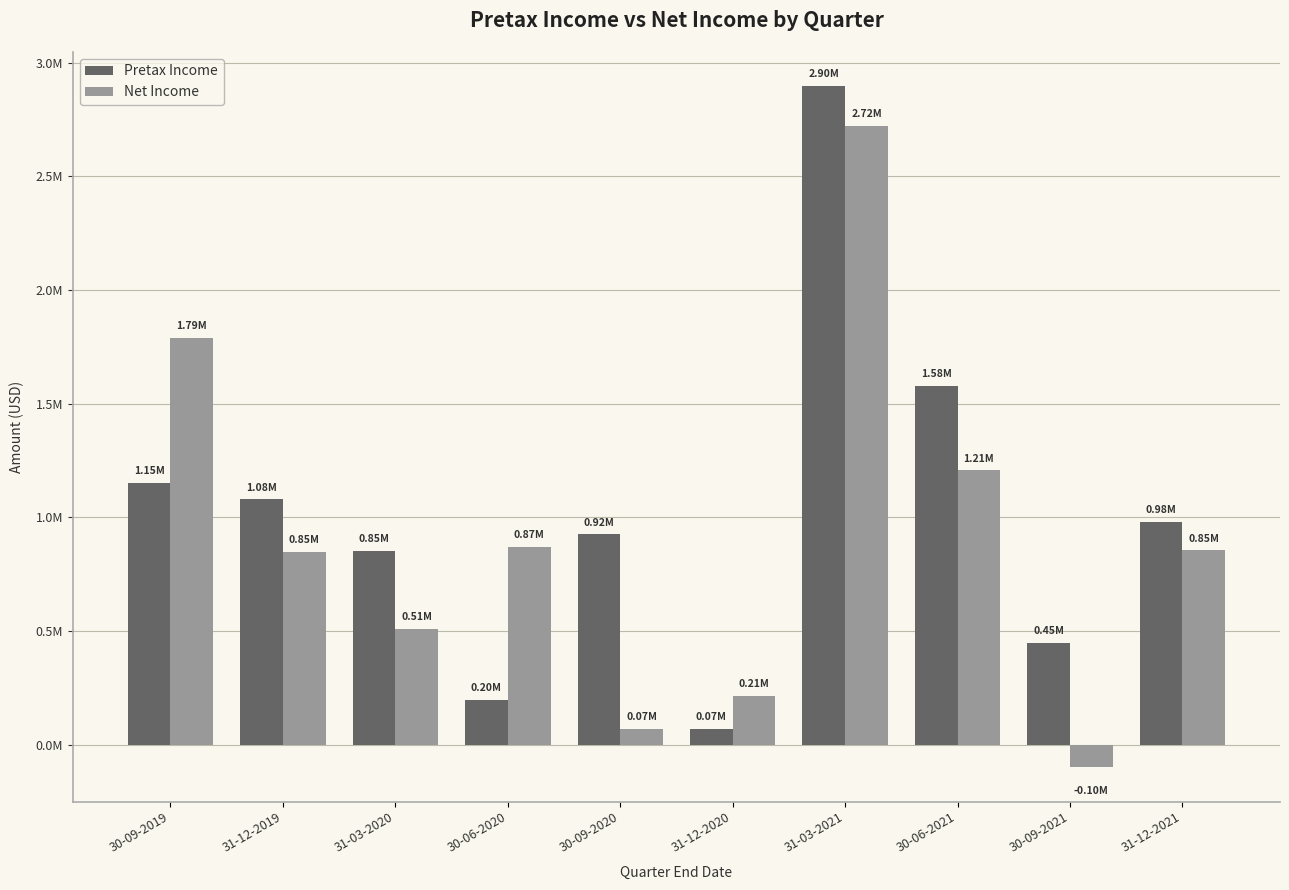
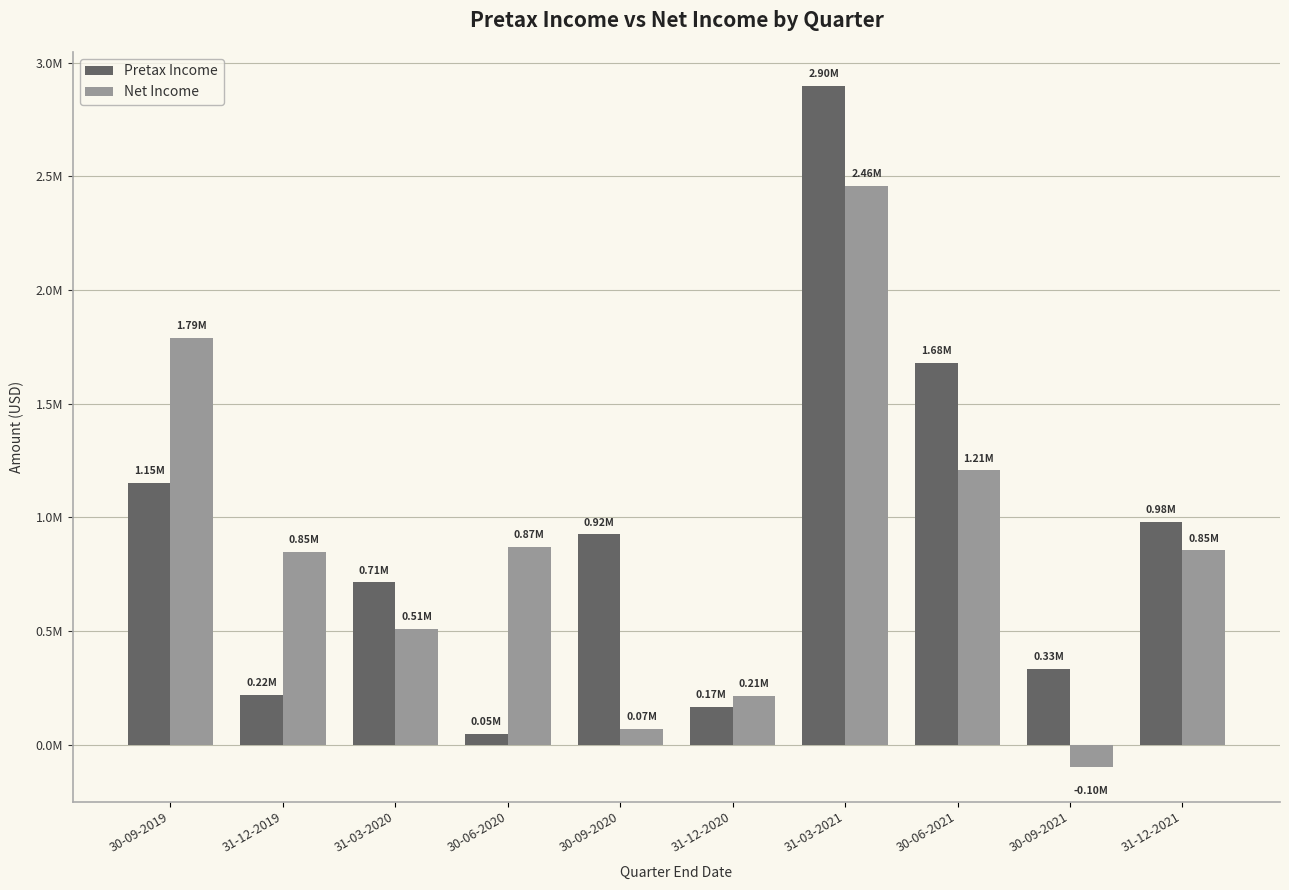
Pretax Income, 31-12-2019: 1.08M -> 0.22M
Pretax Income, 31-03-2020: 0.85M -> 0.71M
Pretax Income, 30-06-2020: 0.20M -> 0.05M
Pretax Income, 31-12-2020: 0.07M -> 0.17M
Net Income, 31-03-2021: 2.72M -> 2.46M
Pretax Income, 30-06-2021: 1.58M -> 1.68M
Pretax Income, 30-09-2021: 0.45M -> 0.33M
